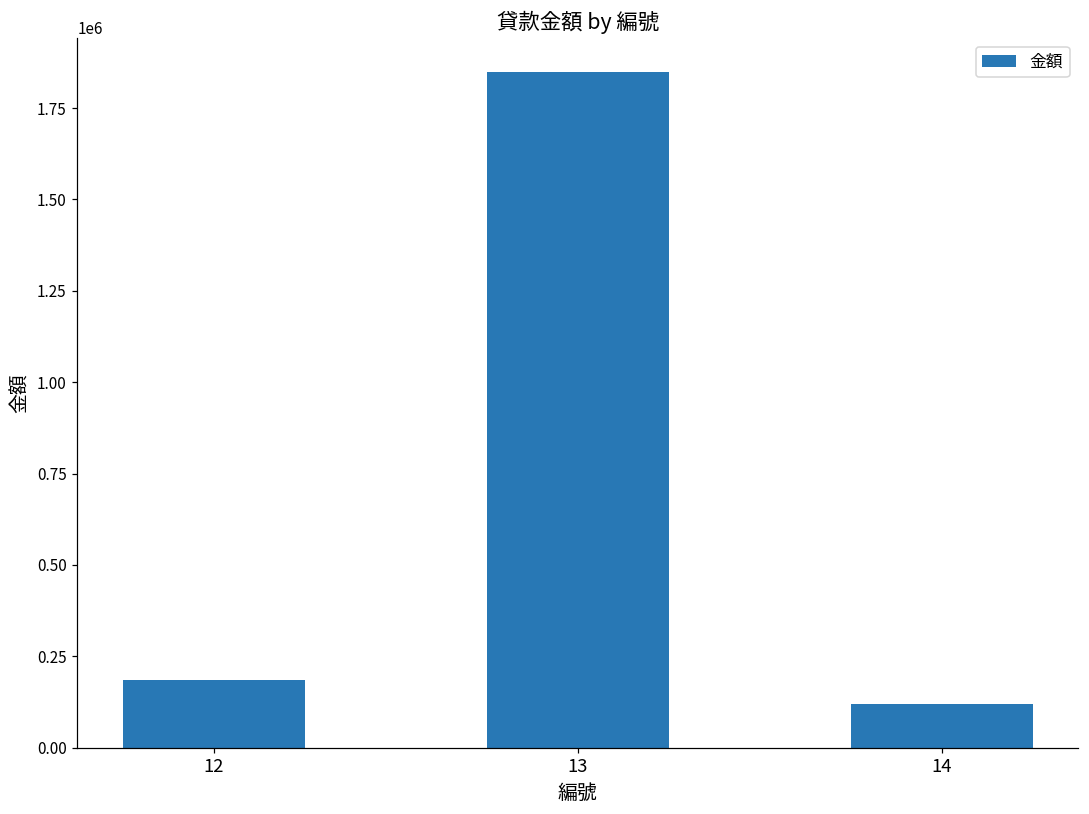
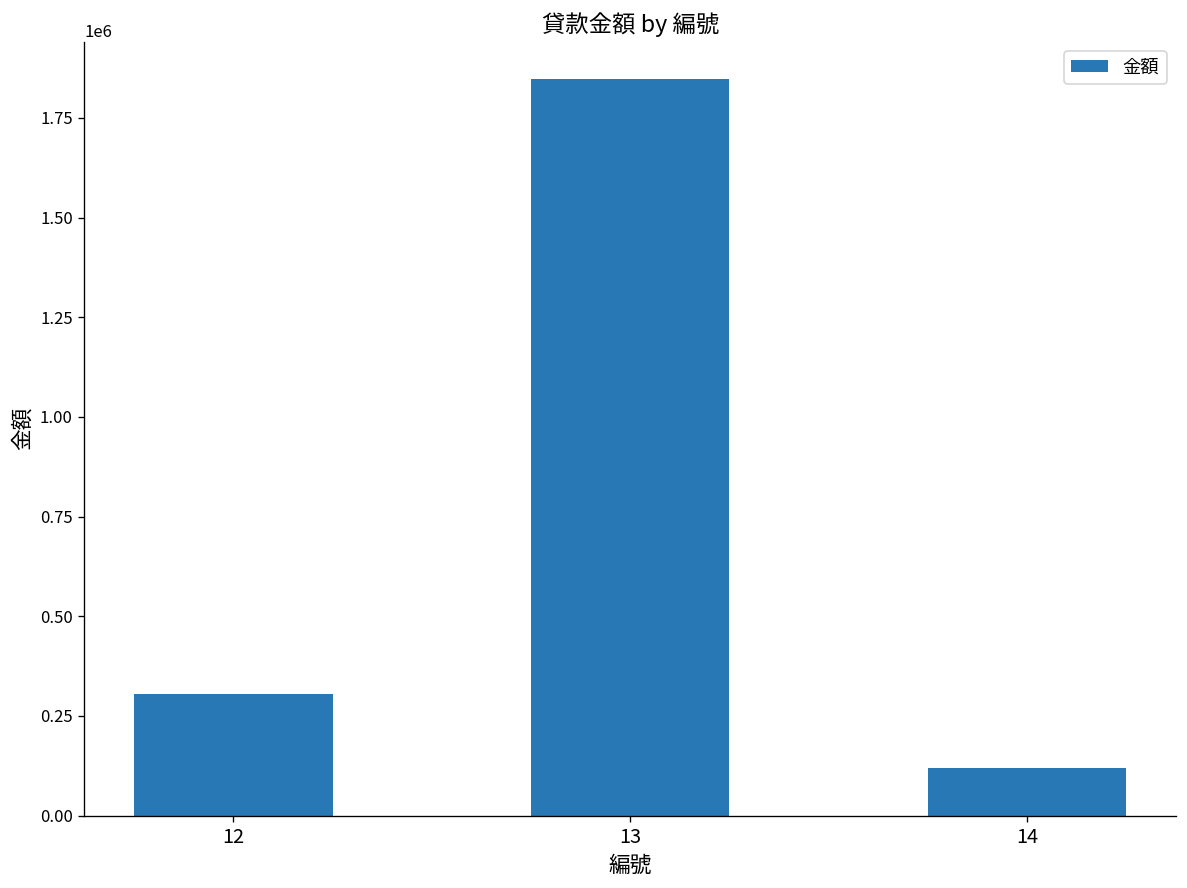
12: 190000 -> 310000
